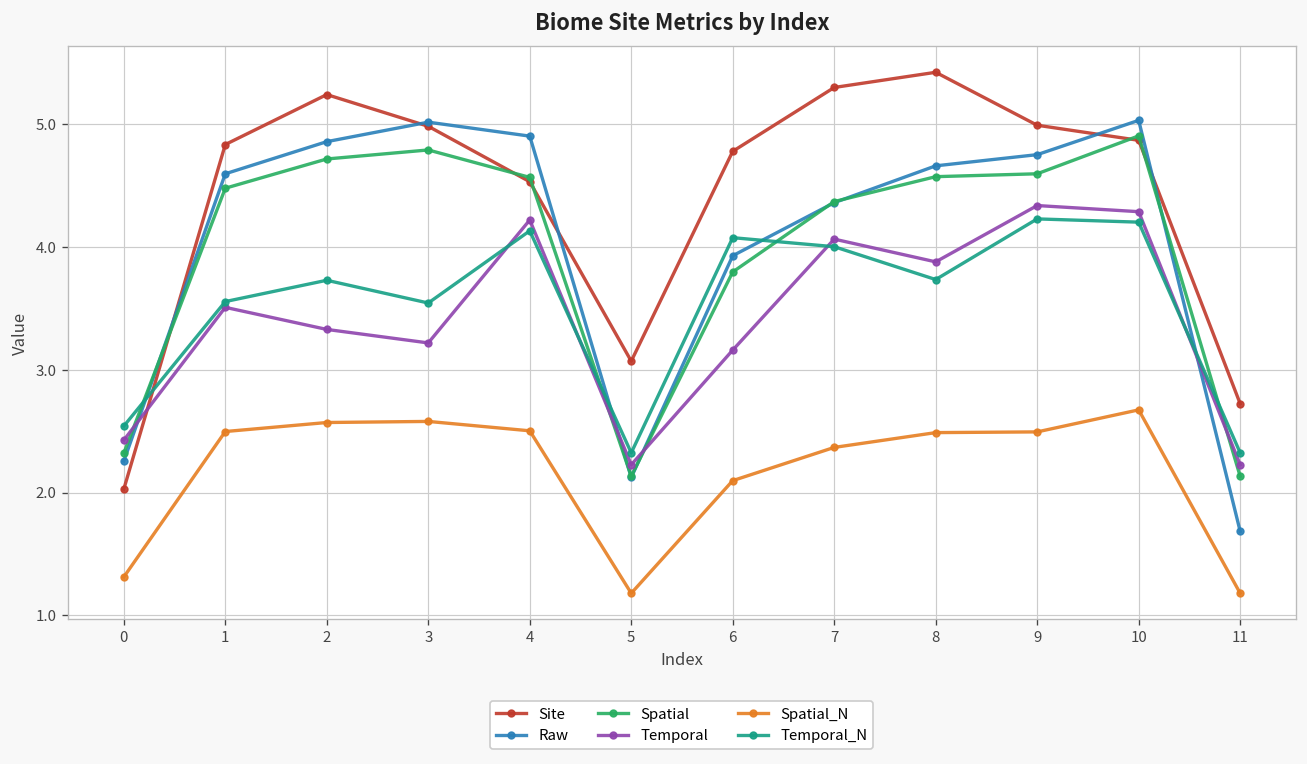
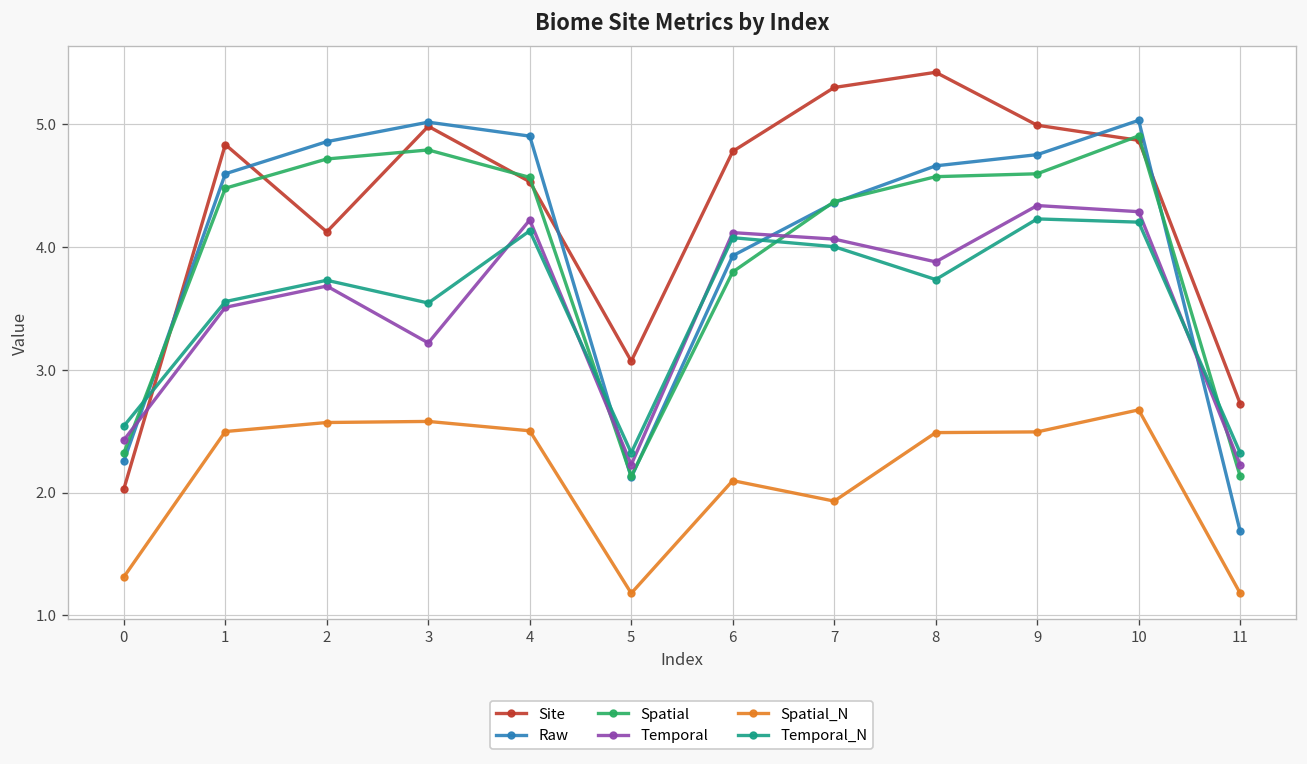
Site, 2: 5.24 -> 4.12
Temporal, 2: 3.33 -> 3.68
Temporal, 6: 3.16 -> 4.12
Spatial_N, 7: 2.37 -> 1.93
